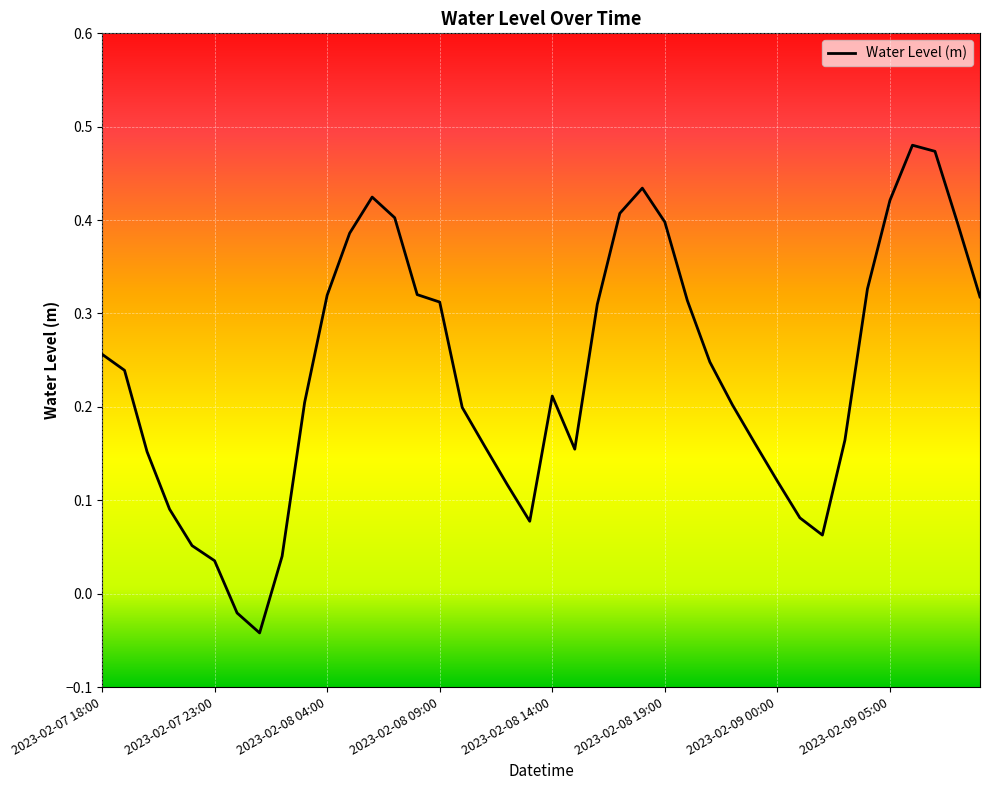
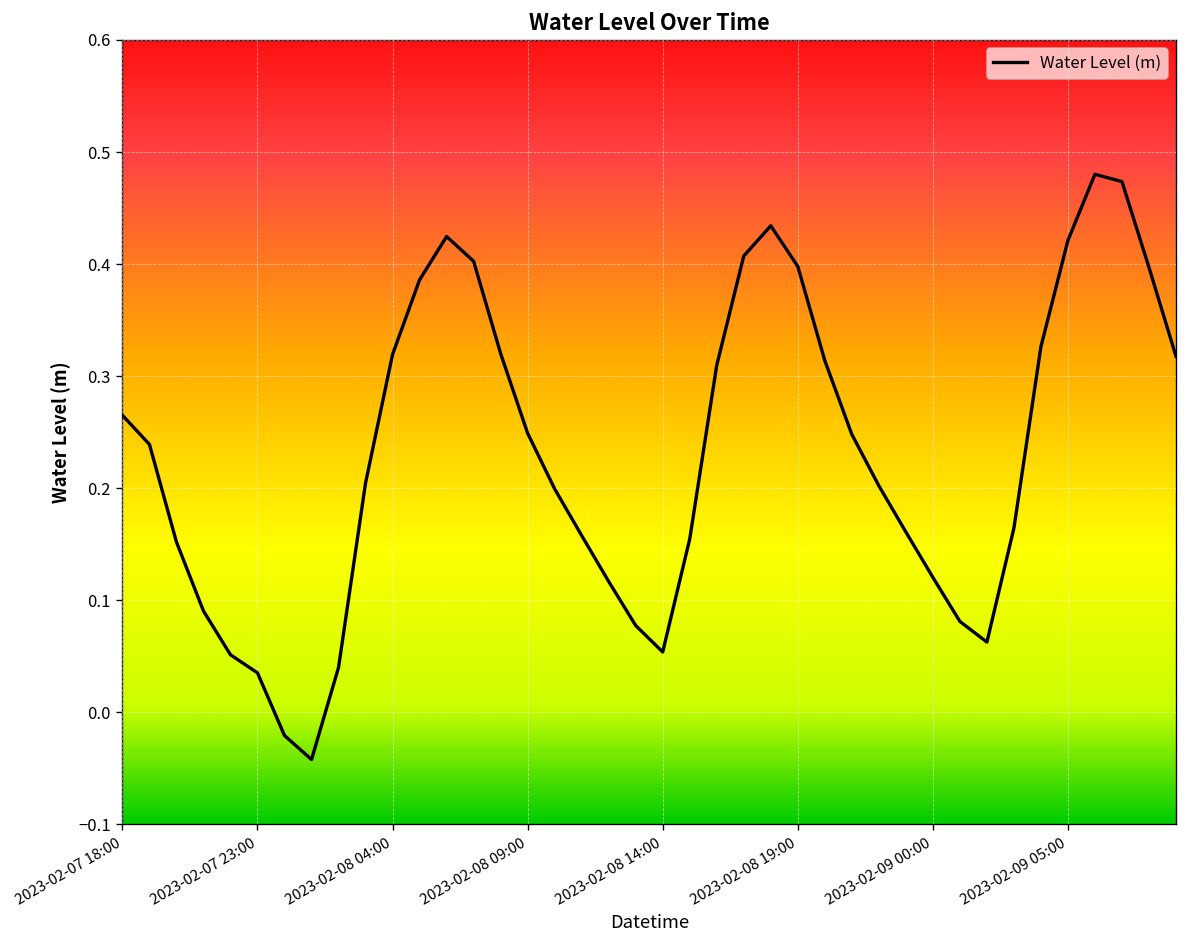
2023-02-07 18:00: 0.26 -> 0.27
2023-02-08 09:00: 0.31 -> 0.25
2023-02-08 14:00: 0.21 -> 0.05
